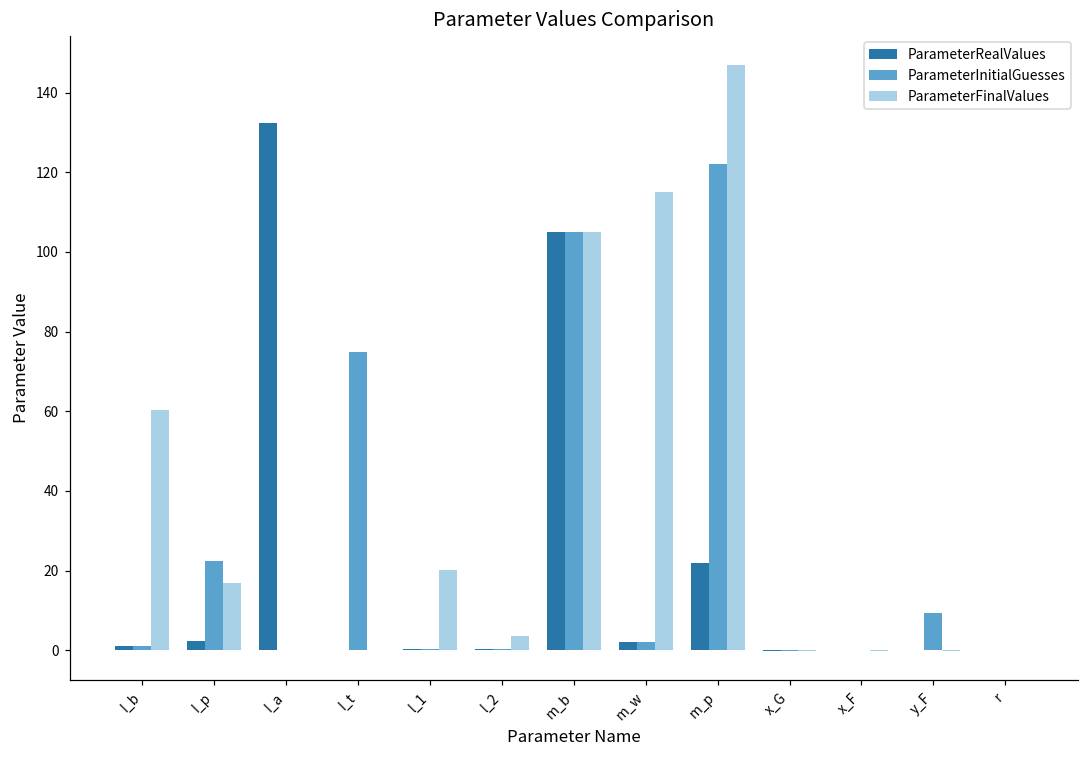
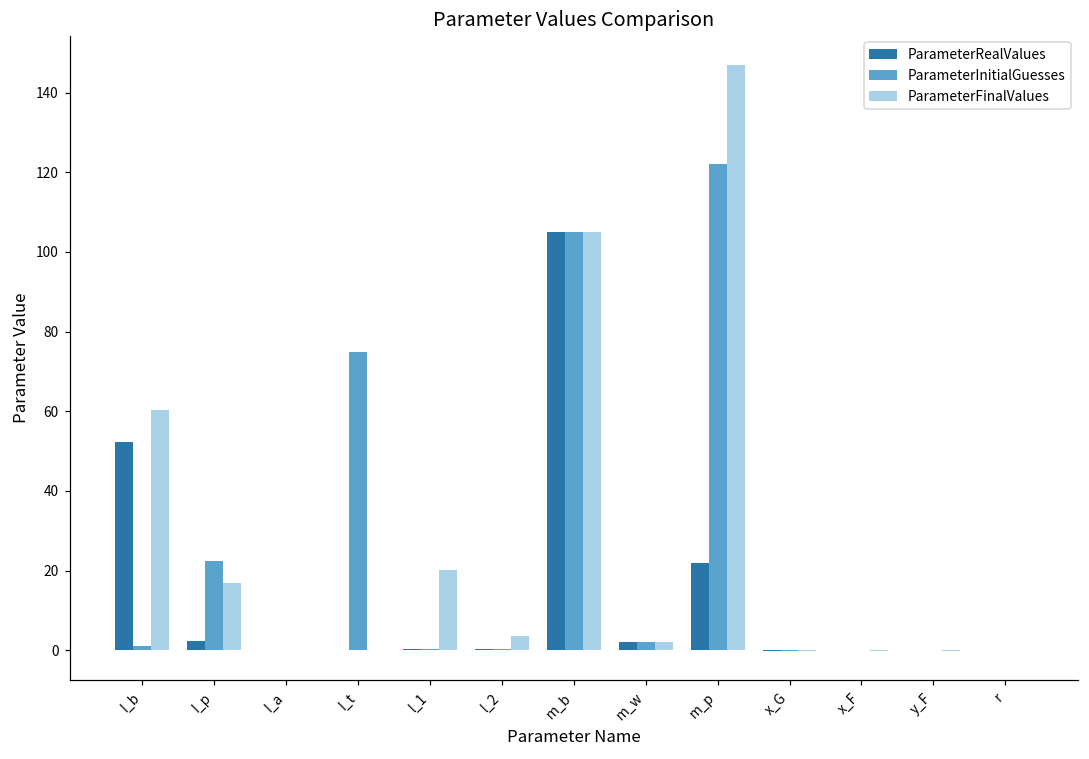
ParameterRealValues, I_b: 1 -> 52
ParameterRealValues, I_a: 132 -> 0
ParameterFinalValues, m_w: 115 -> 2
ParameterInitialGuesses, y_F: 9 -> 0
